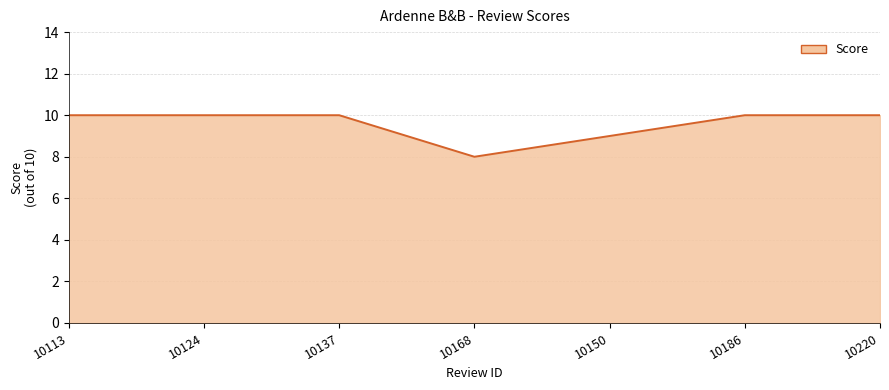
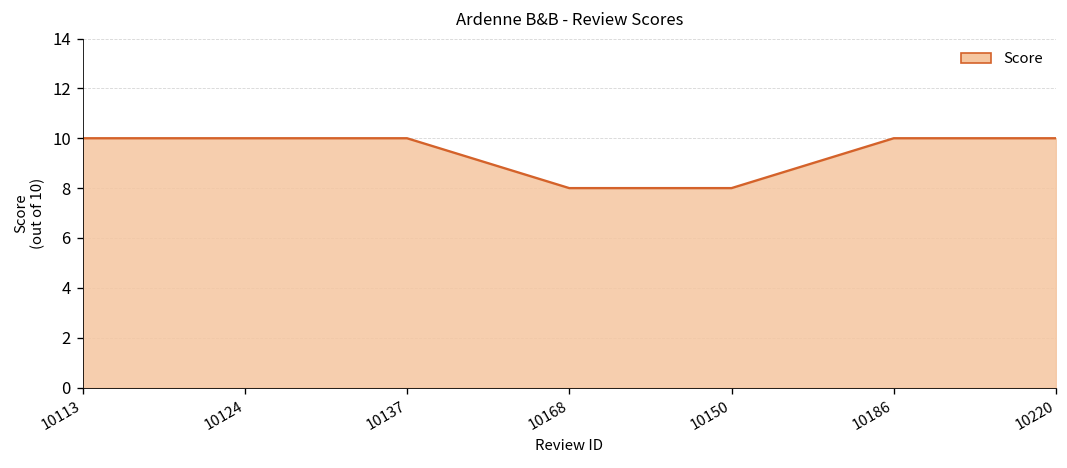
10150: 9 -> 8
